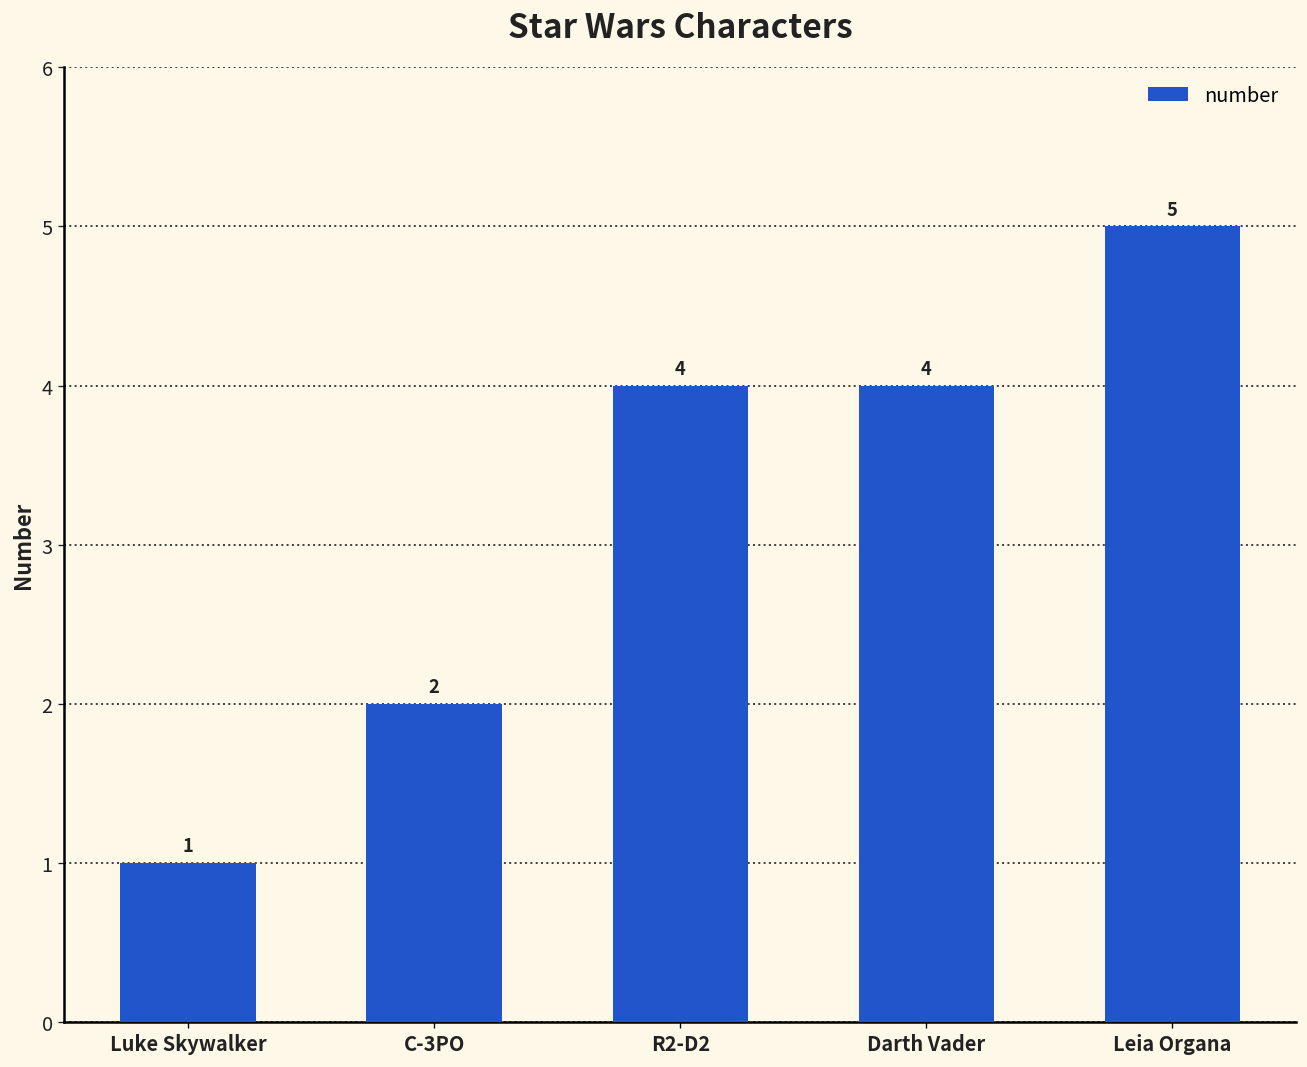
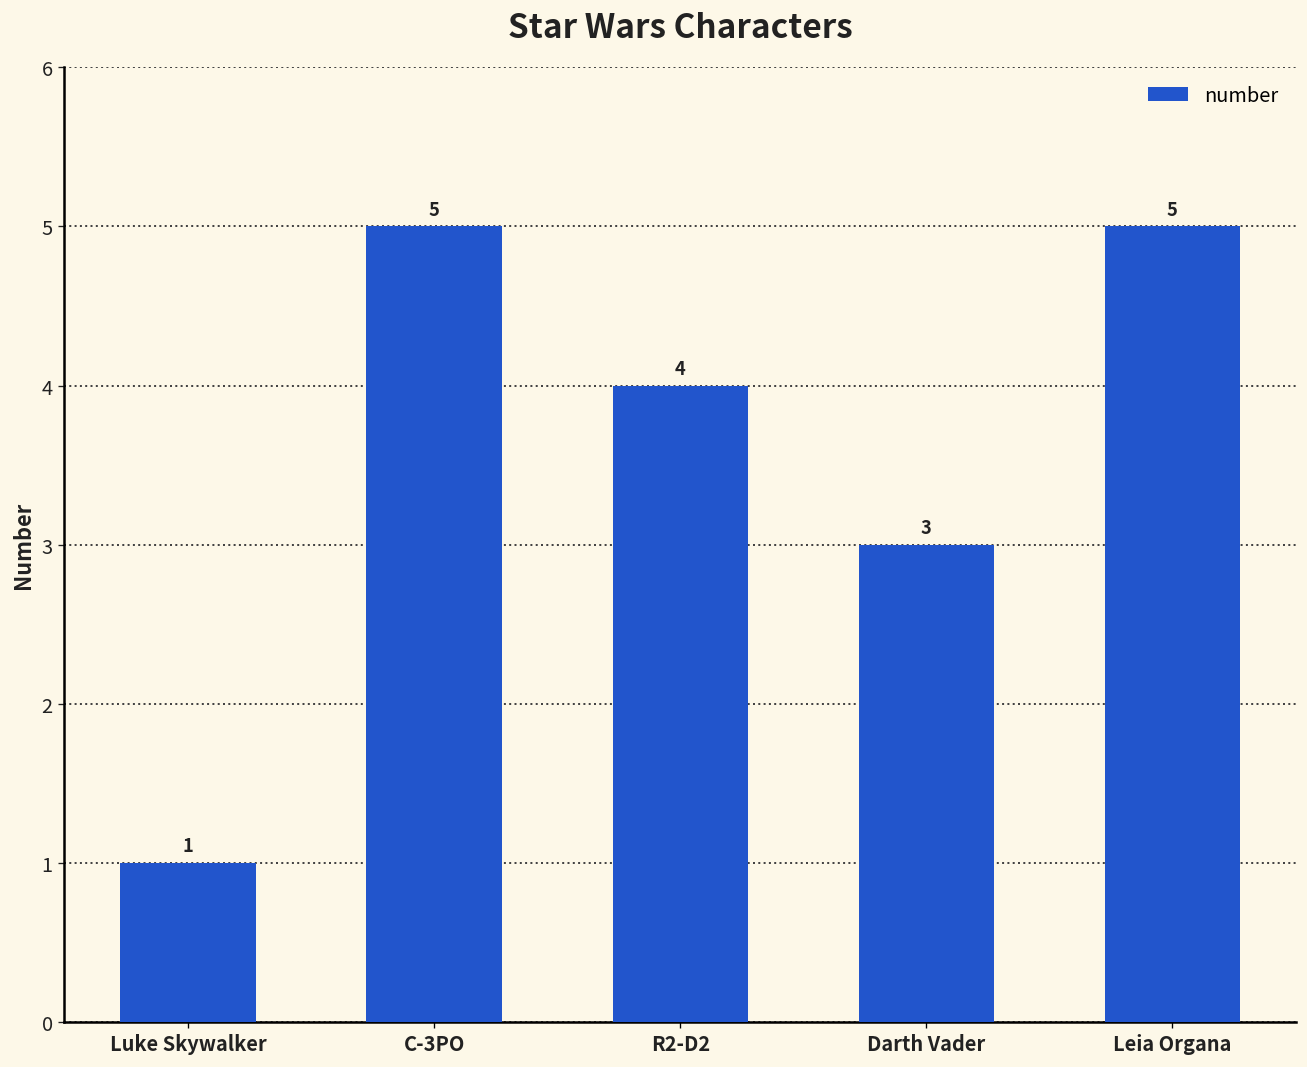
C-3PO: 2 -> 5
Darth Vader: 4 -> 3
